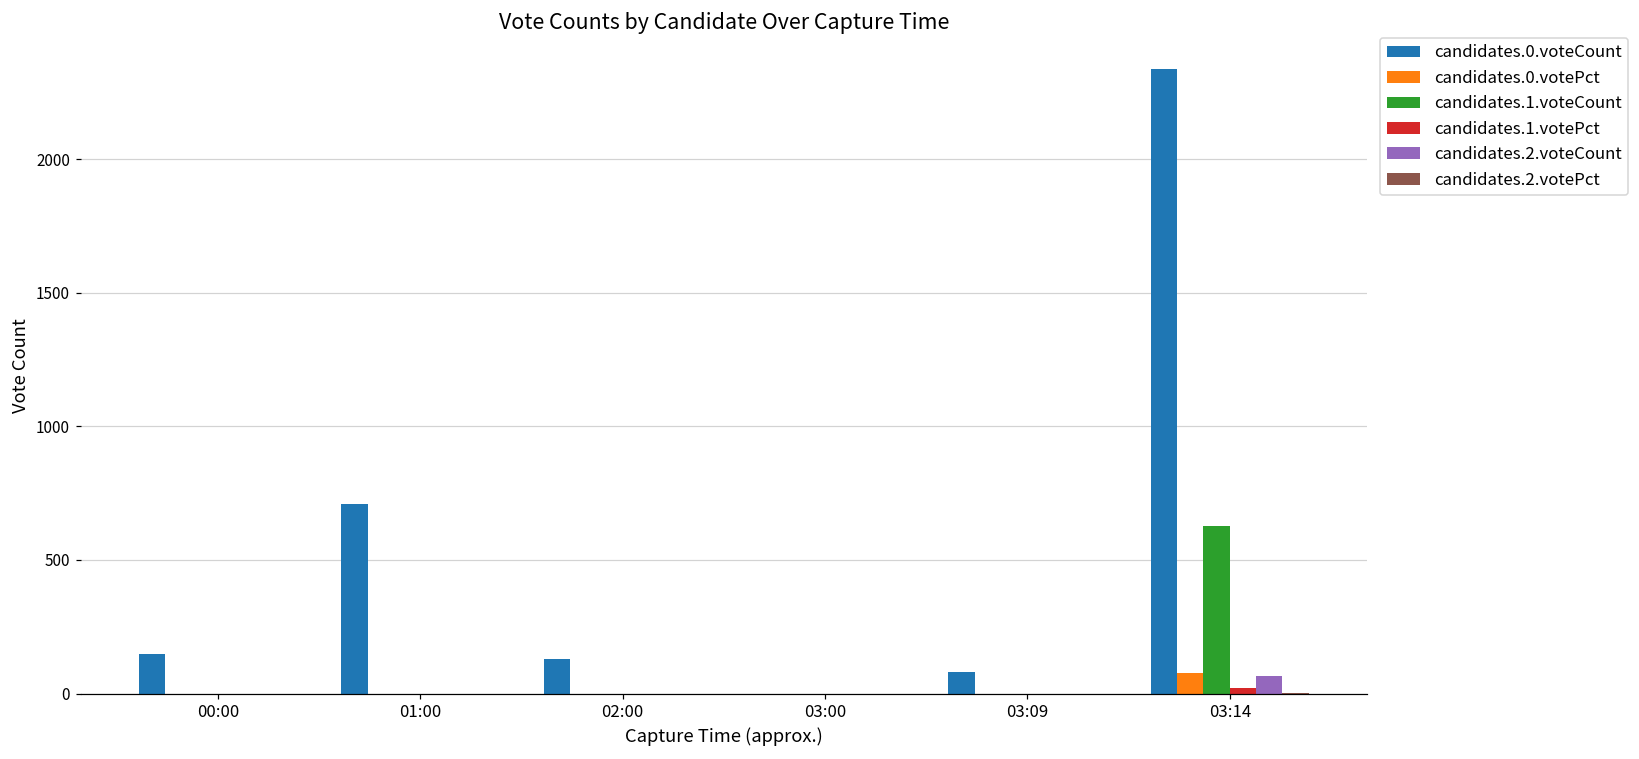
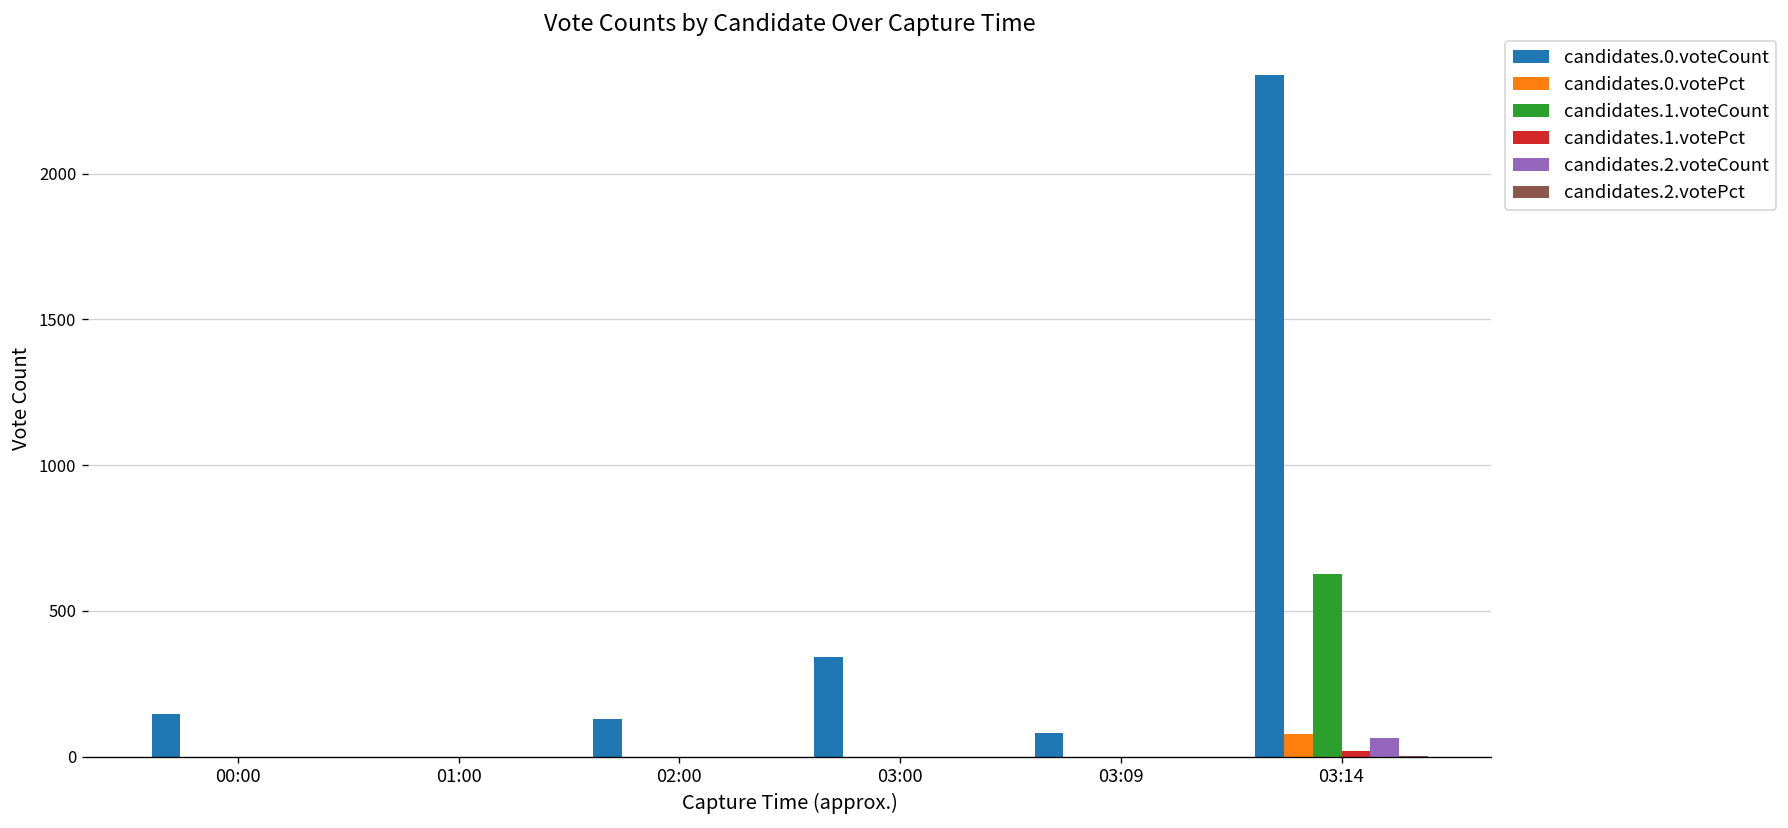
candidates.0.voteCount, 01:00: 710 -> 0
candidates.0.voteCount, 03:00: 0 -> 340
